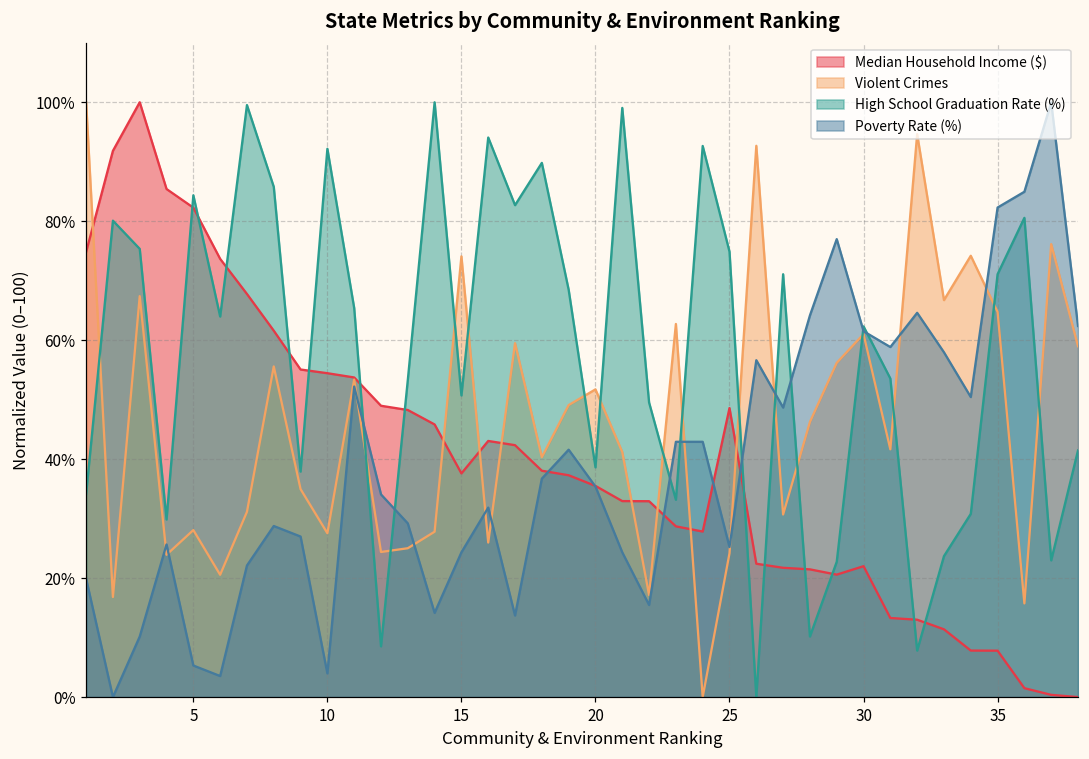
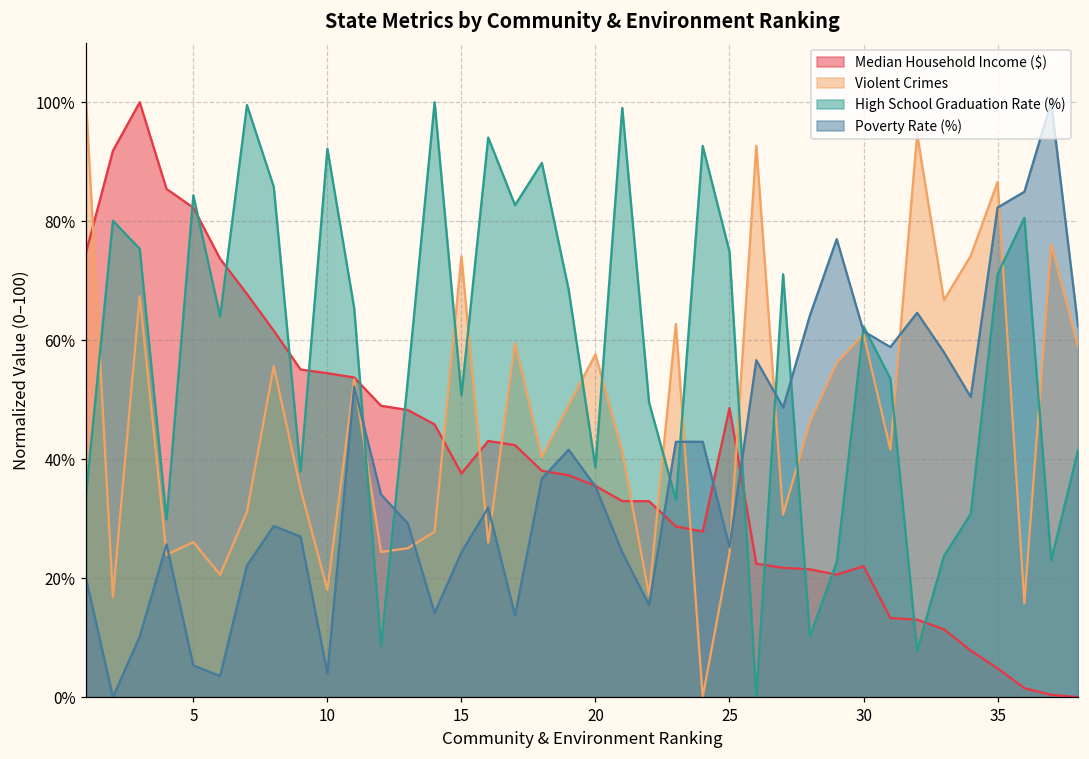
Violent Crimes, 5: 28% -> 26%
Violent Crimes, 10: 28% -> 18%
Violent Crimes, 20: 52% -> 58%
Median Household Income ($), 35: 8% -> 5%
Violent Crimes, 35: 65% -> 87%
